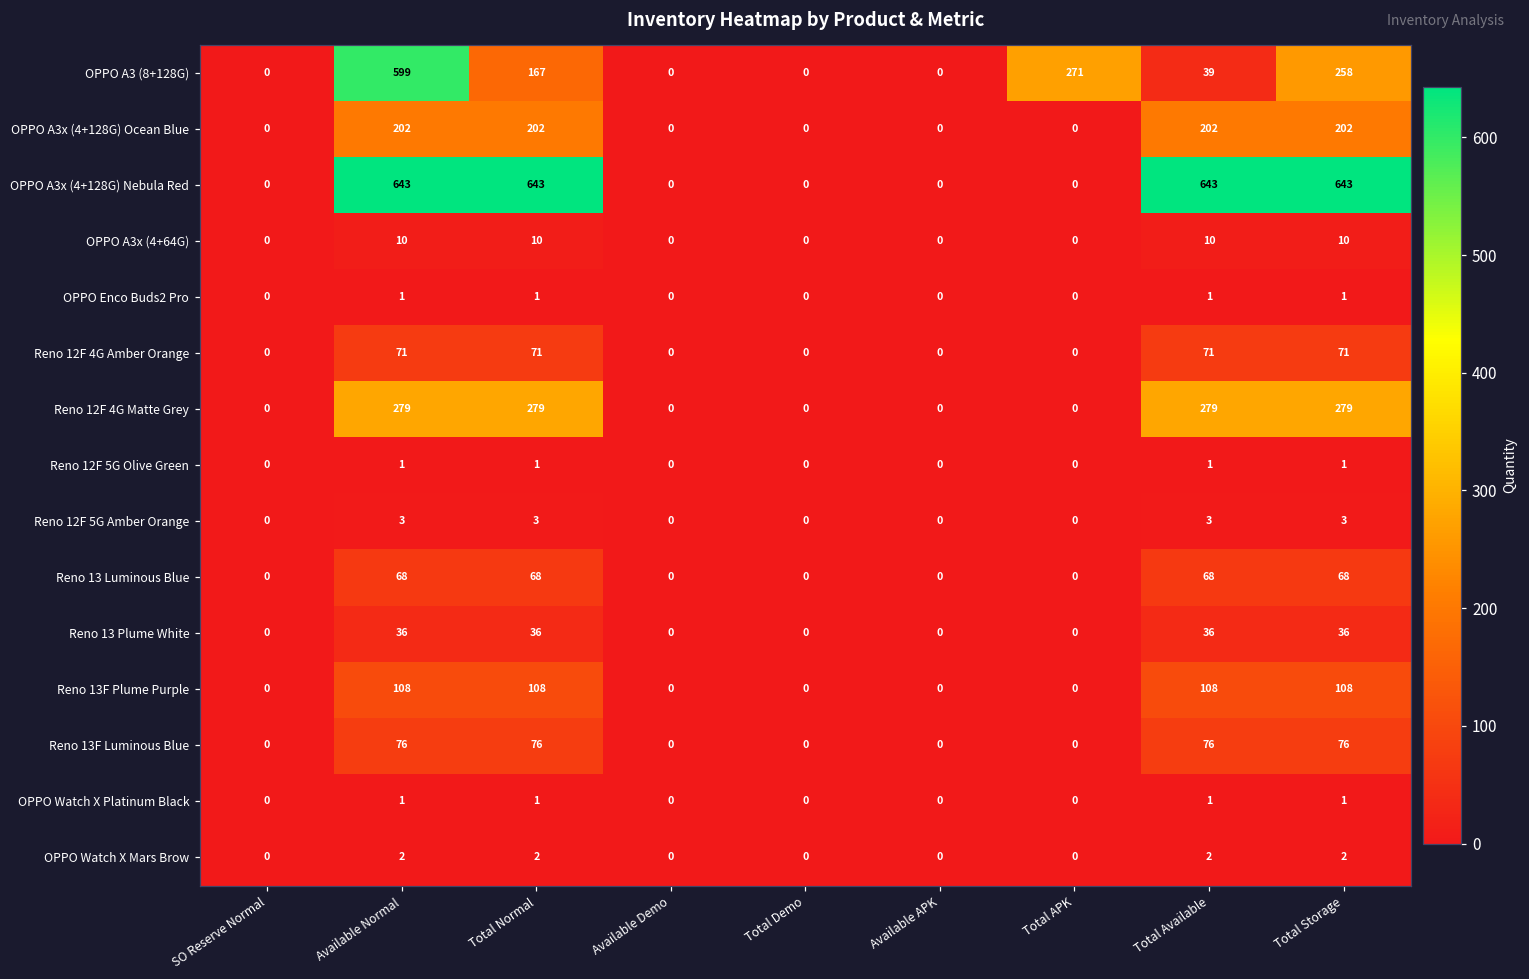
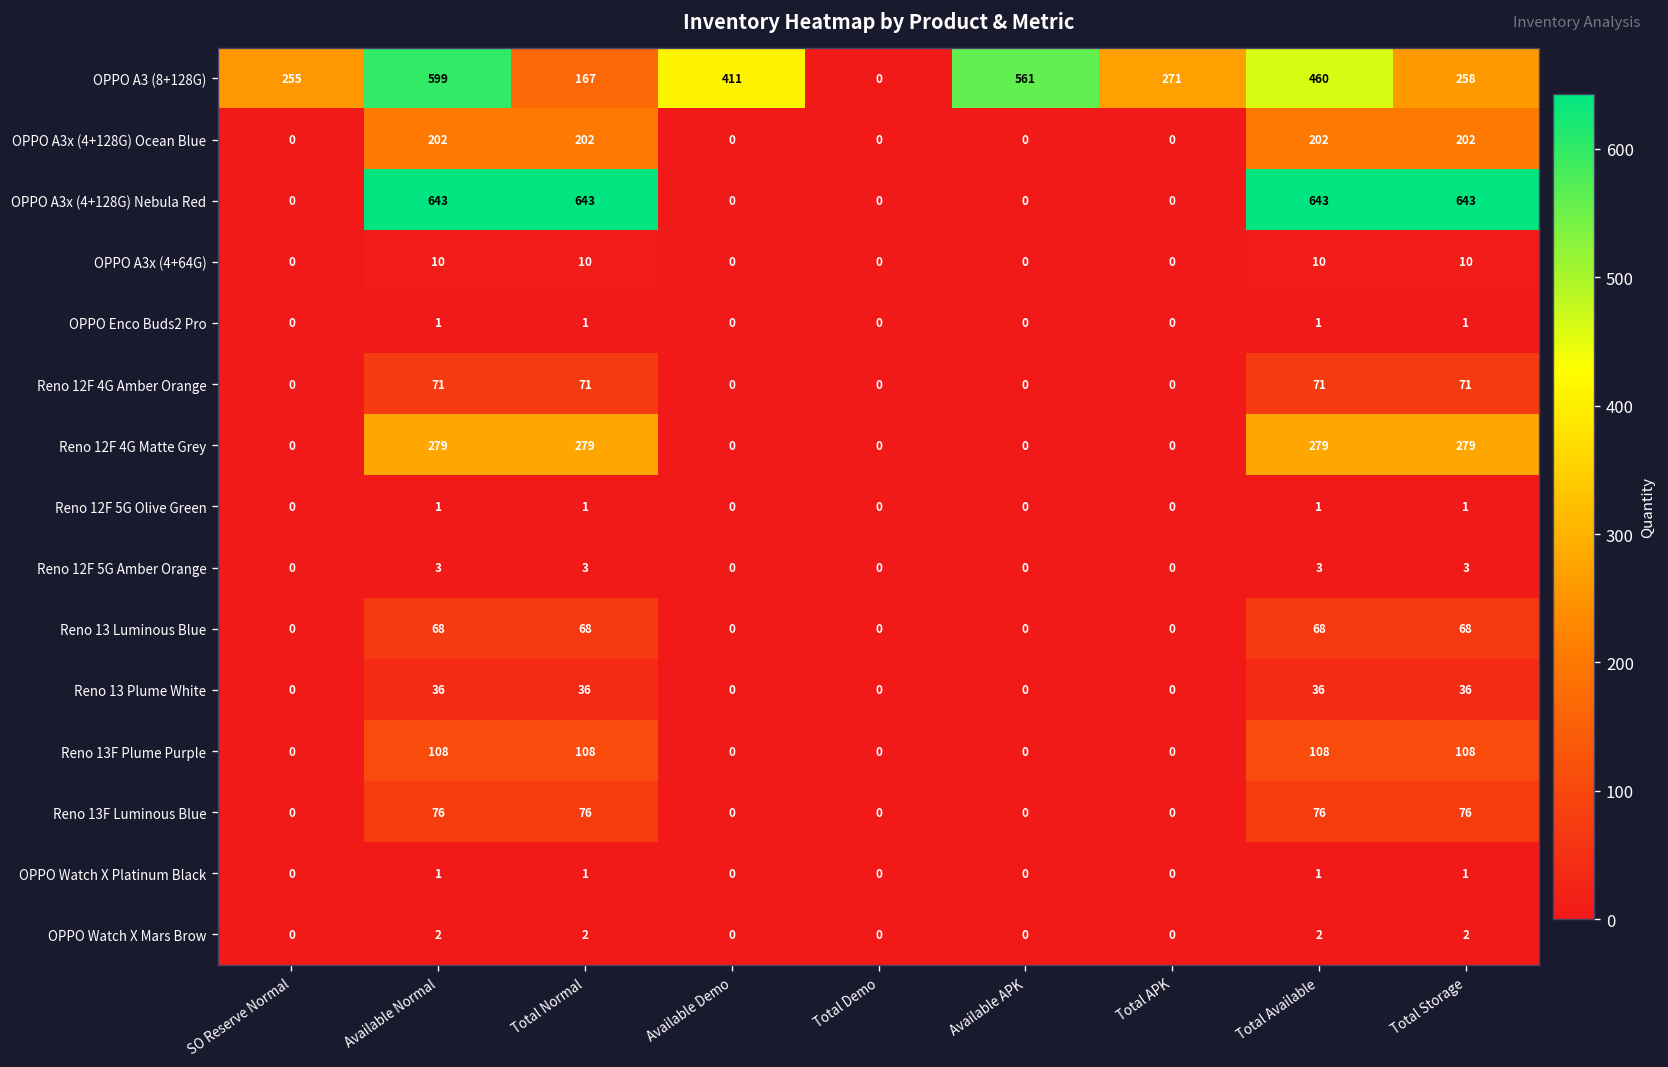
OPPO A3 (8+128G), SO Reserve Normal: 0 -> 255
OPPO A3 (8+128G), Available Demo: 0 -> 411
OPPO A3 (8+128G), Available APK: 0 -> 561
OPPO A3 (8+128G), Total Available: 39 -> 460
